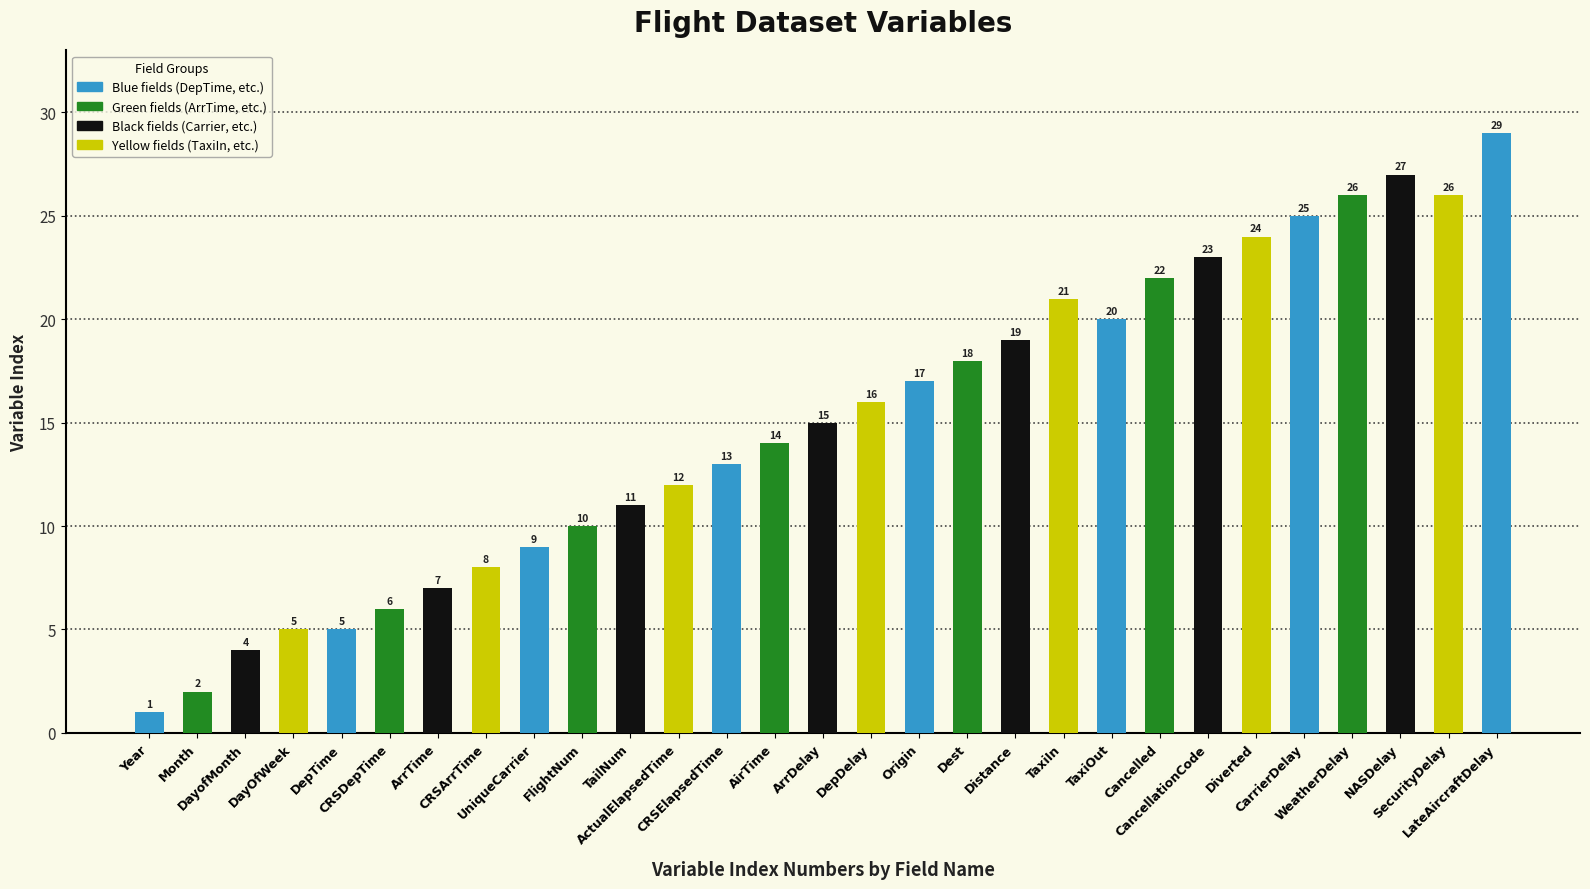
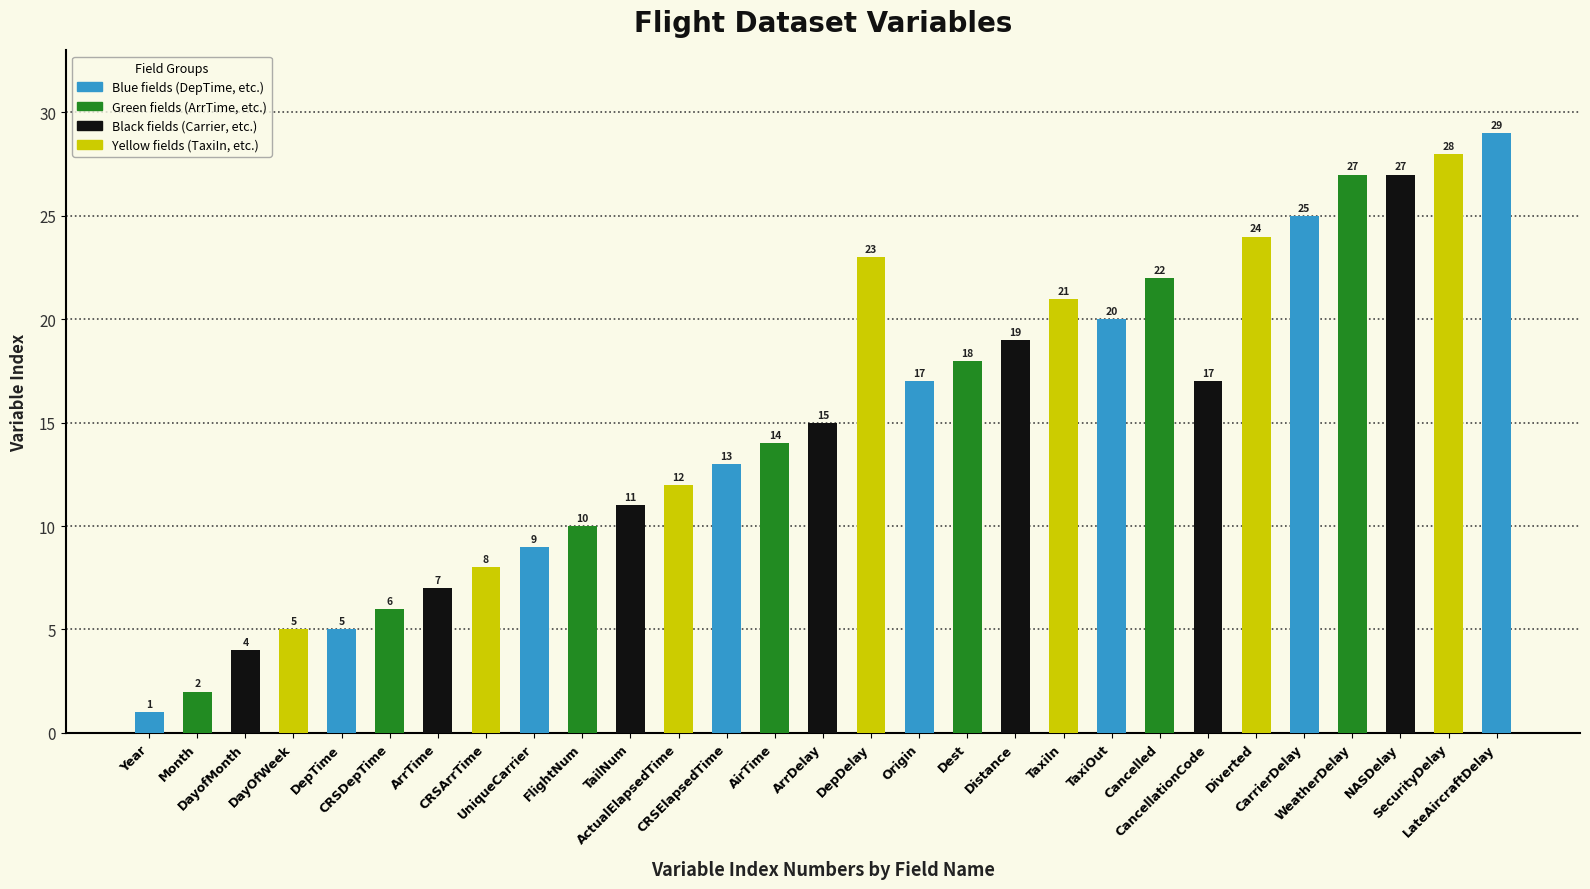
DepDelay: 16 -> 23
CancellationCode: 23 -> 17
WeatherDelay: 26 -> 27
SecurityDelay: 26 -> 28
